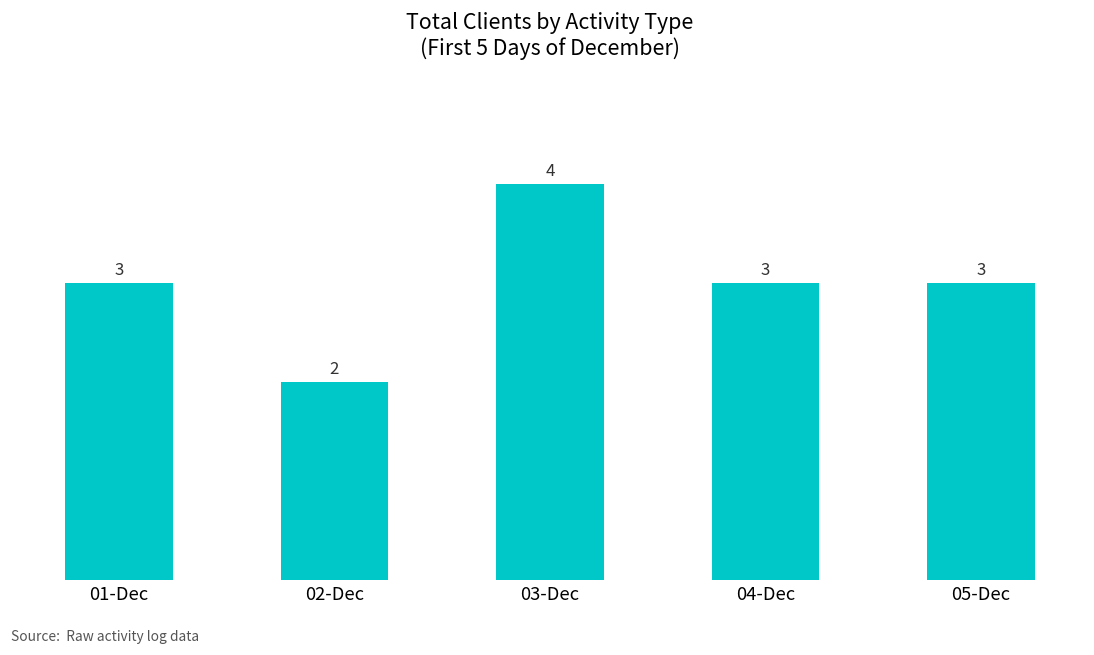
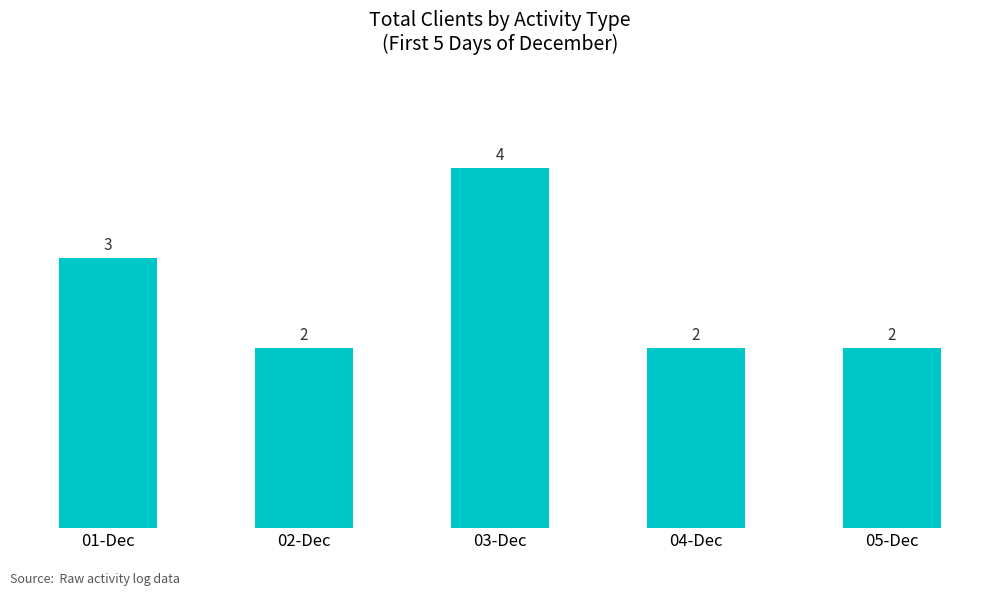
04-Dec: 3 -> 2
05-Dec: 3 -> 2
